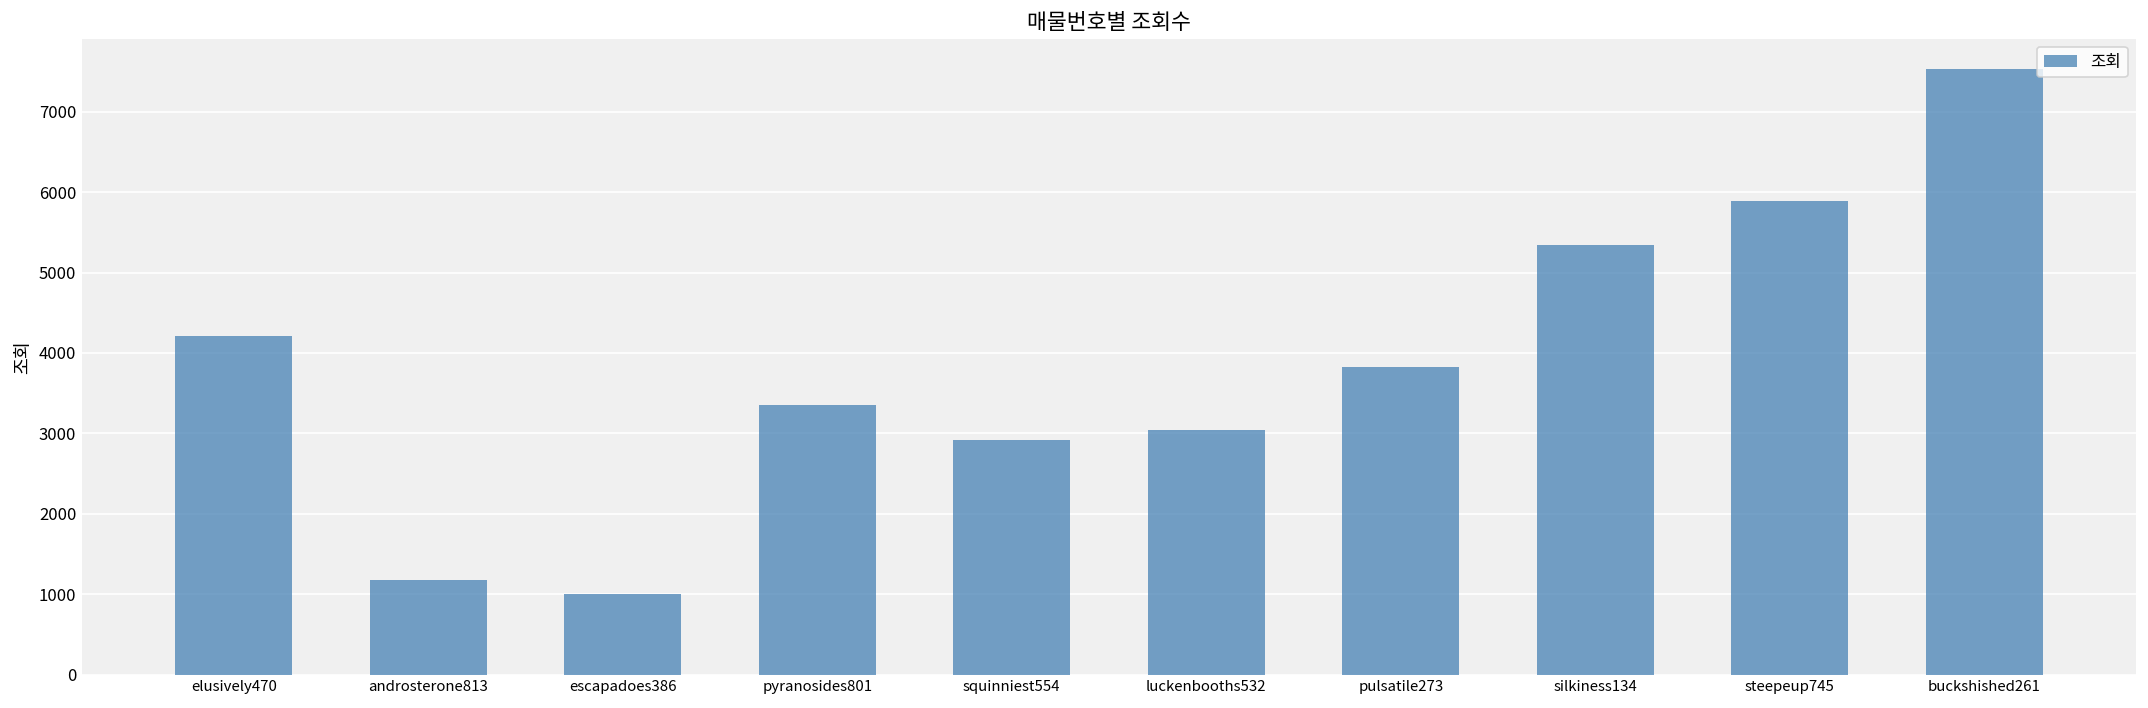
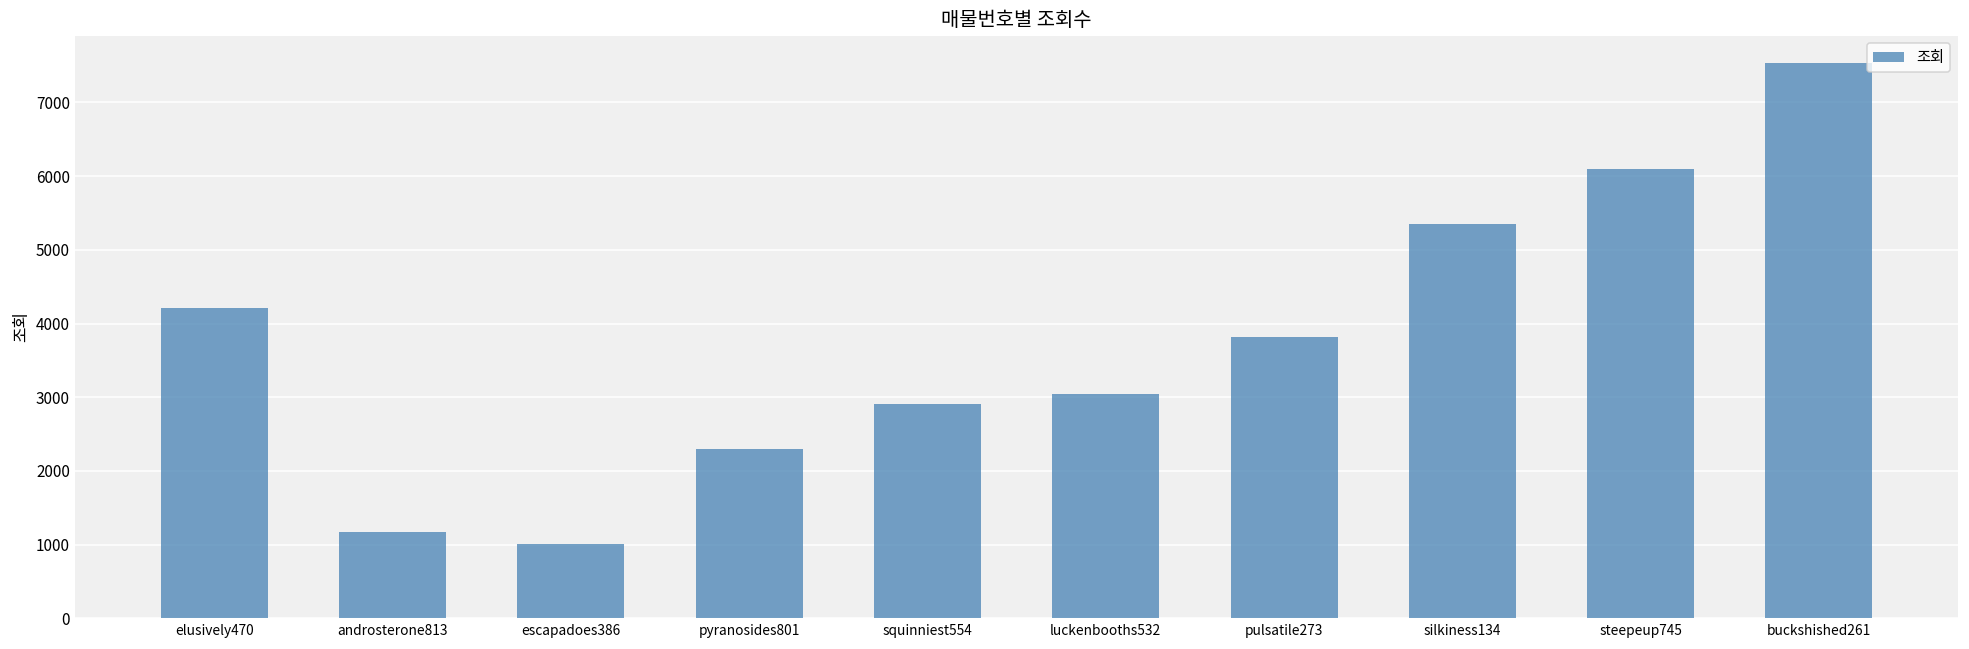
pyranosides801: 3400 -> 2300
steepeup745: 5900 -> 6100
